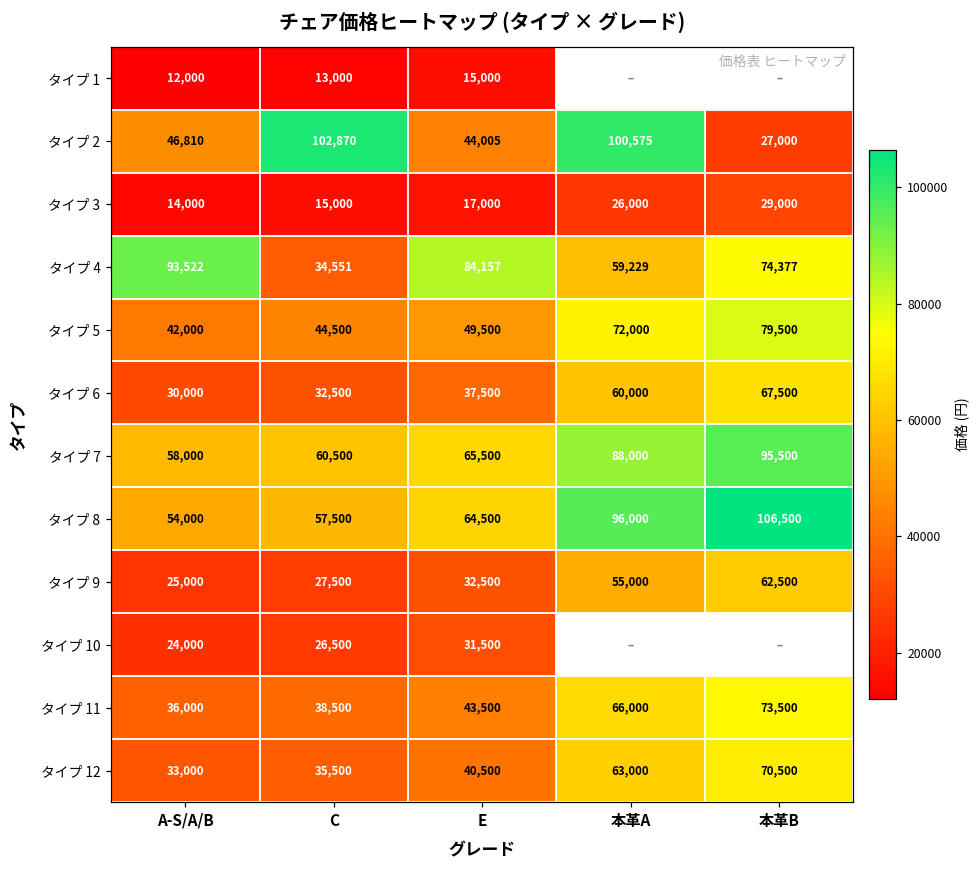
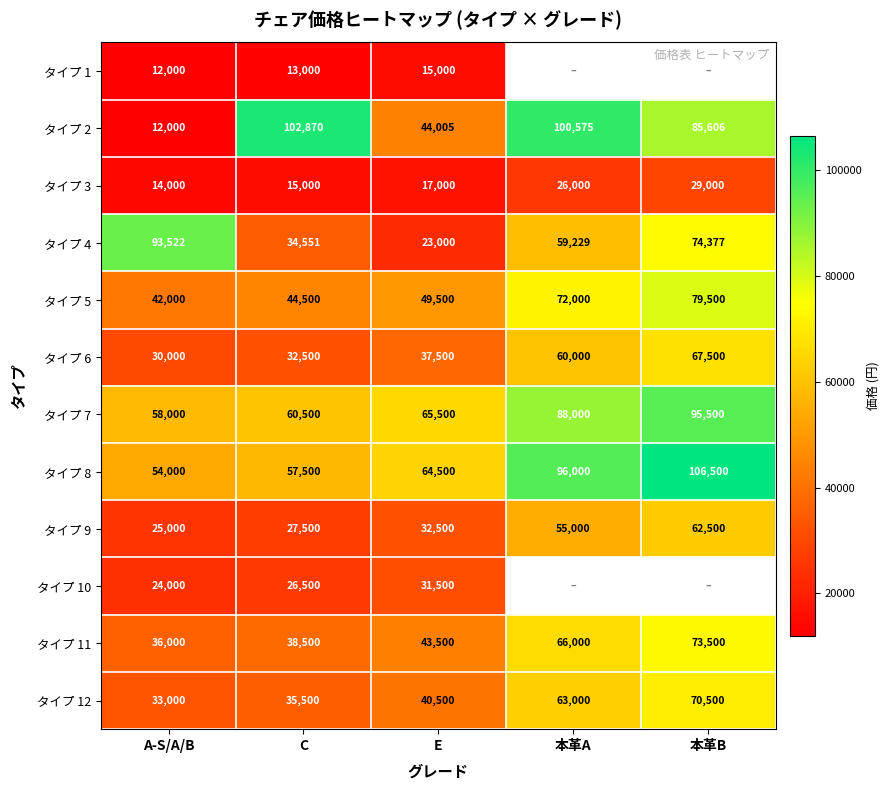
タイプ 2, A-S/A/B: 46,810 -> 12,000
タイプ 2, 本革B: 27,000 -> 85,606
タイプ 4, E: 84,157 -> 23,000
